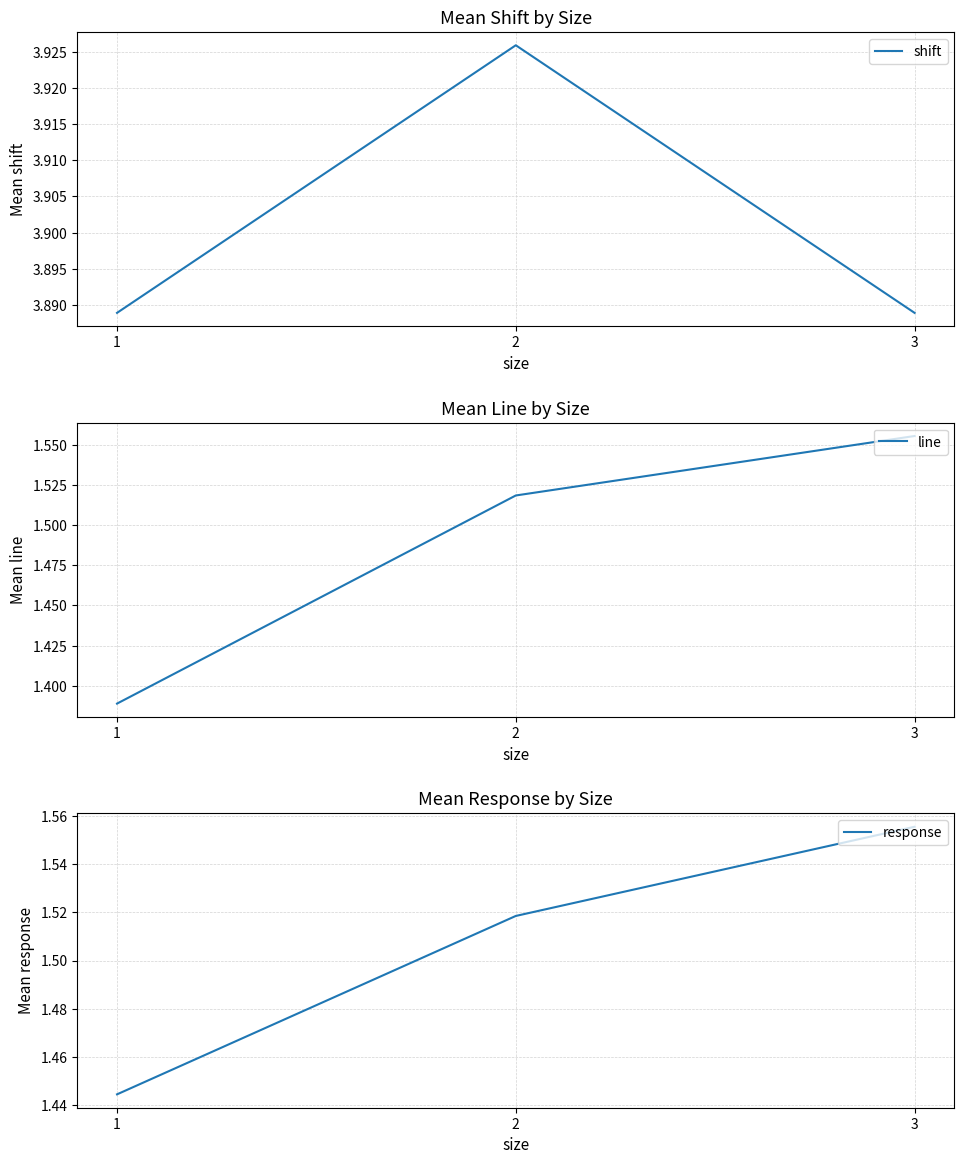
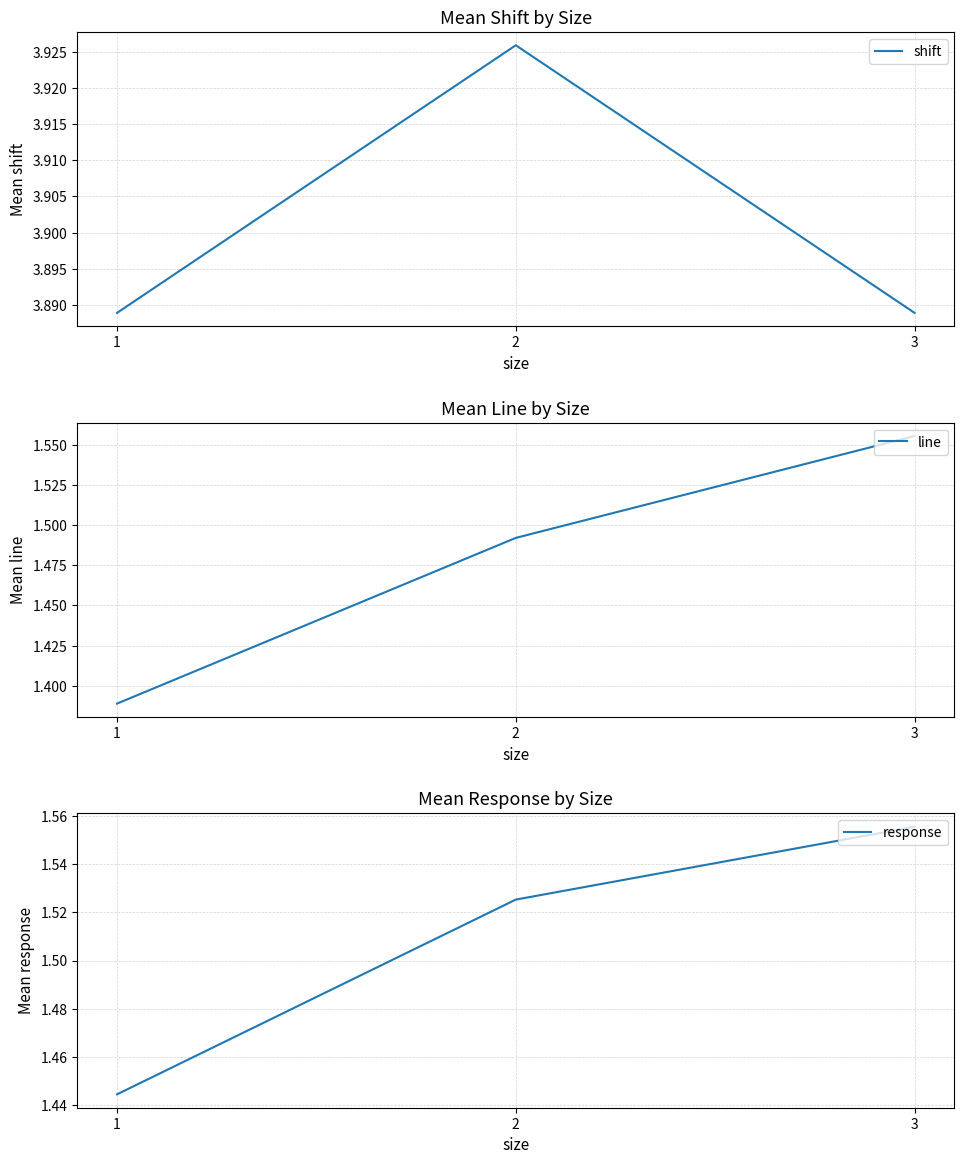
Mean Line by Size, 2: 1.519 -> 1.492
Mean Response by Size, 2: 1.519 -> 1.525
